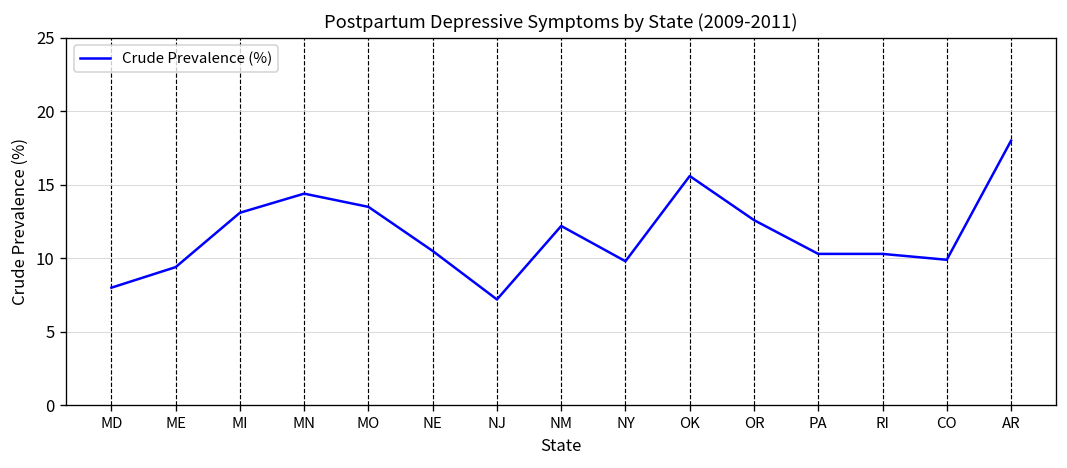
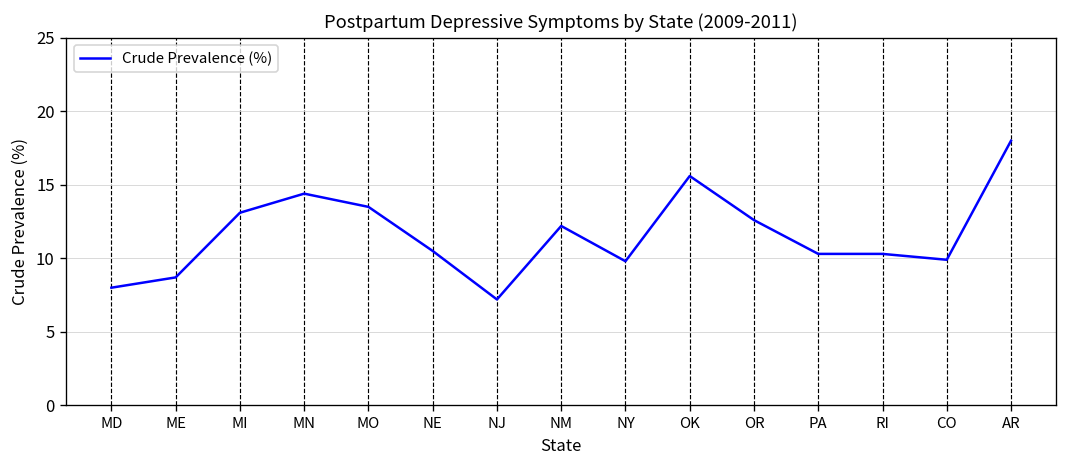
ME: 9.4 -> 8.7
